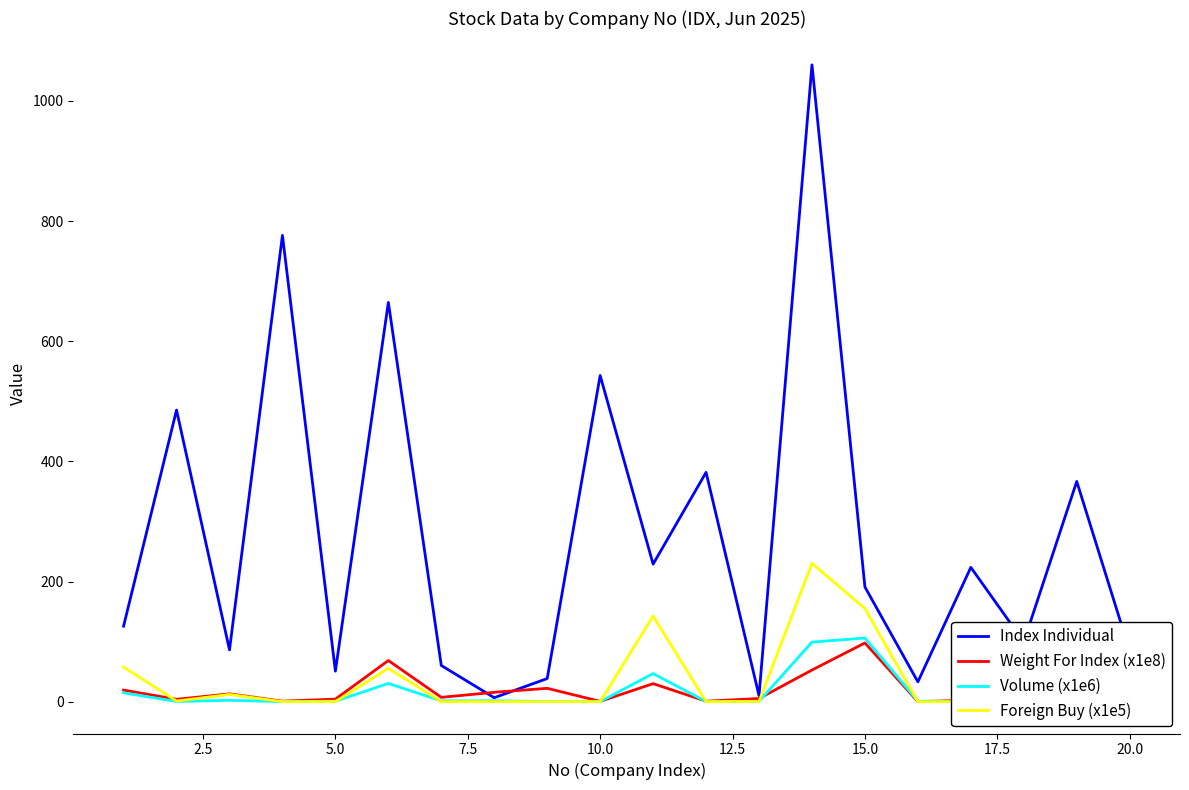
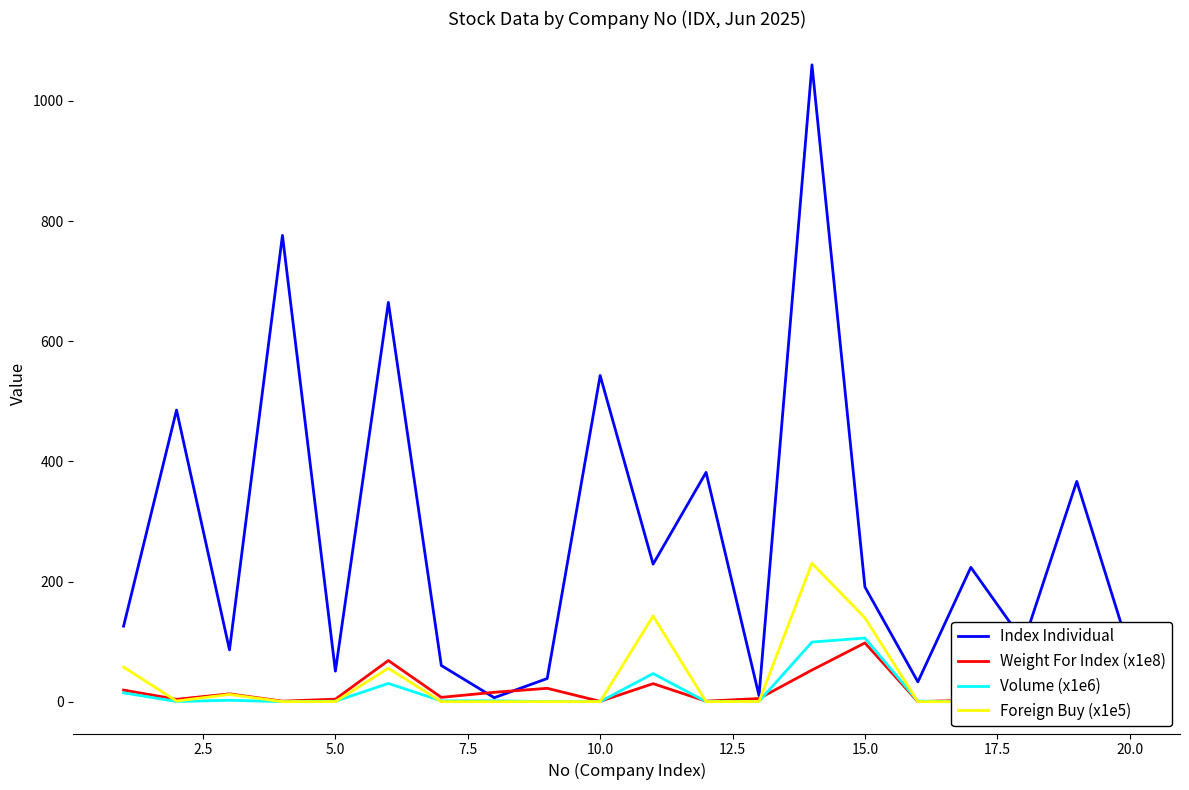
Foreign Buy (x1e5), 15.0: 150 -> 140
